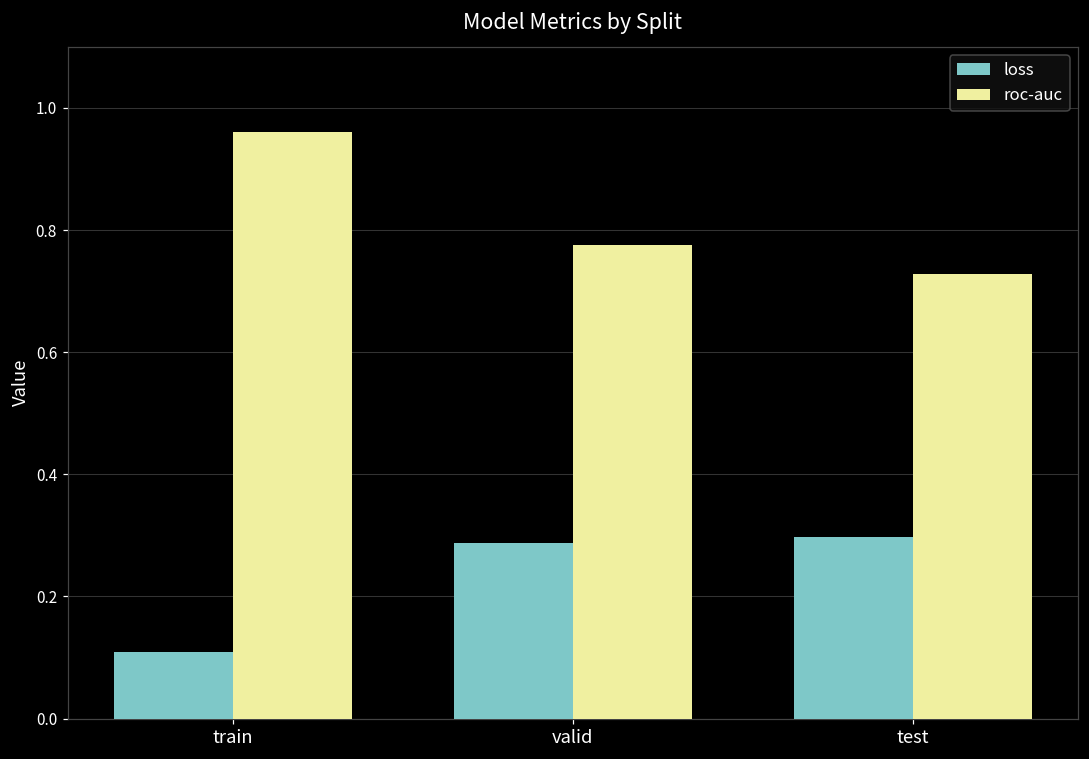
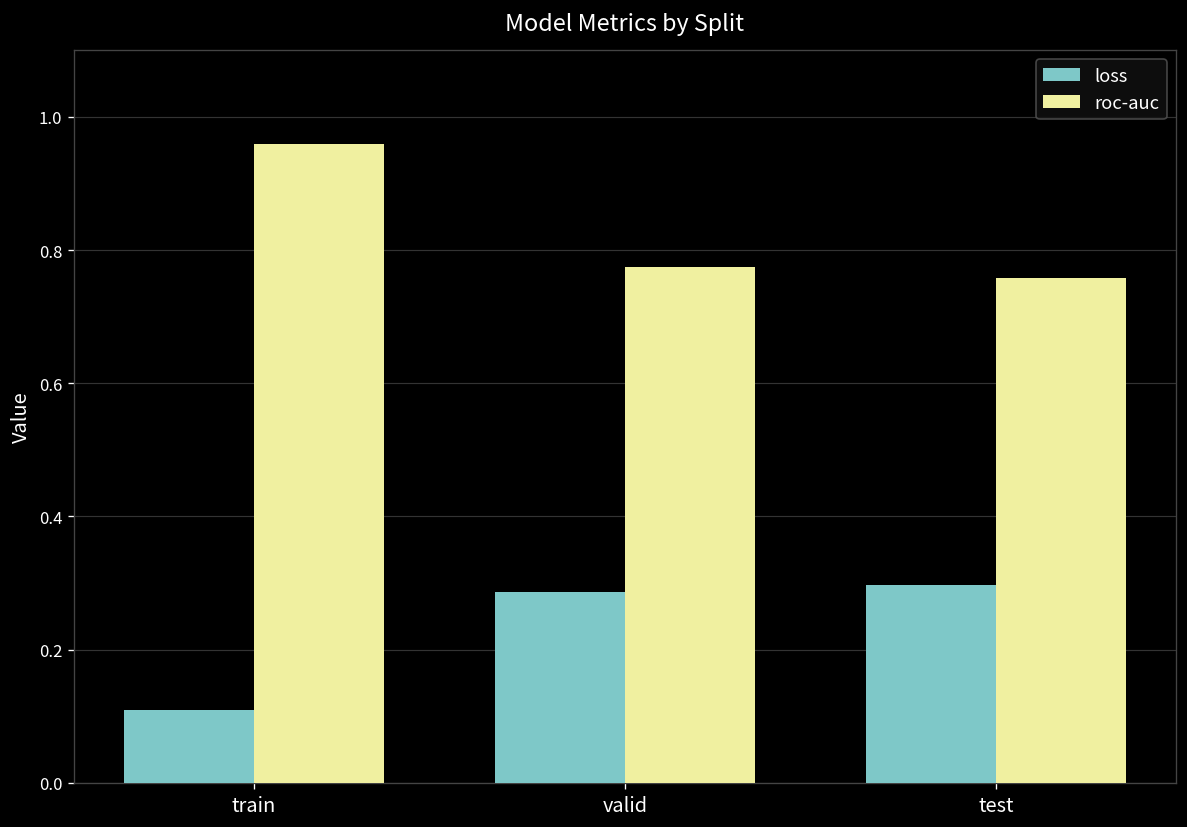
roc-auc, test: 0.73 -> 0.76
